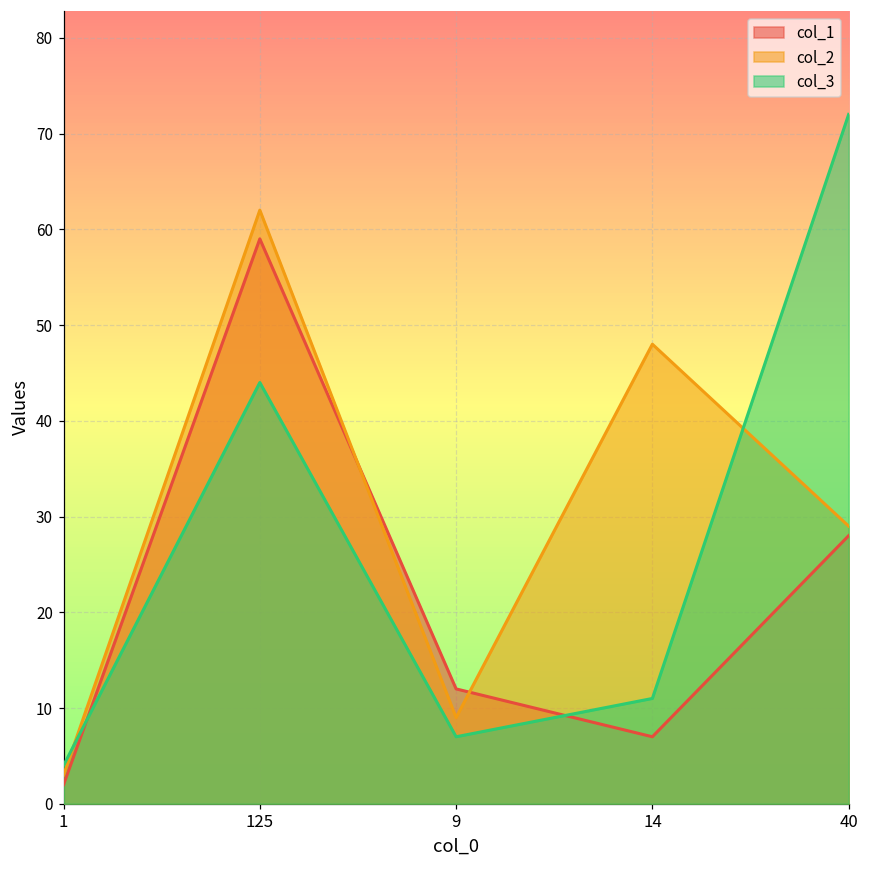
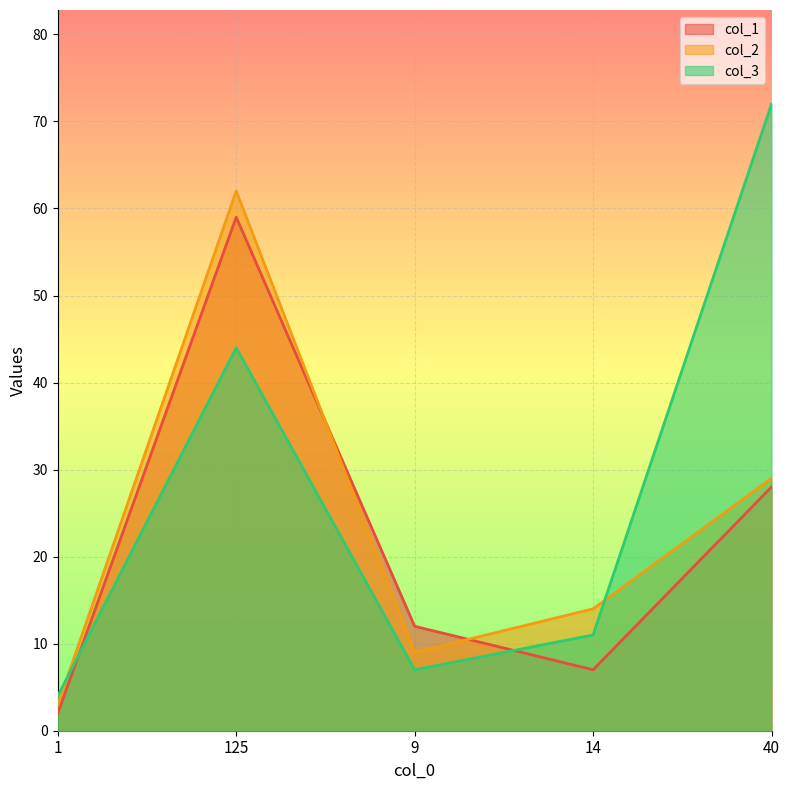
col_2, 14: 48 -> 14
